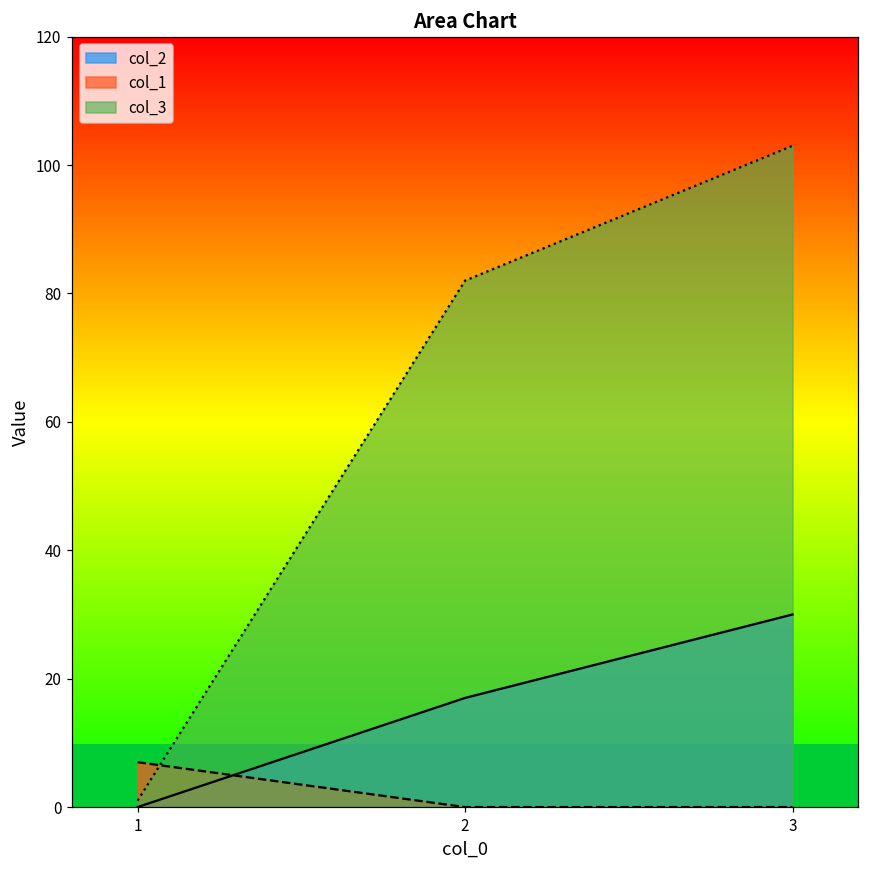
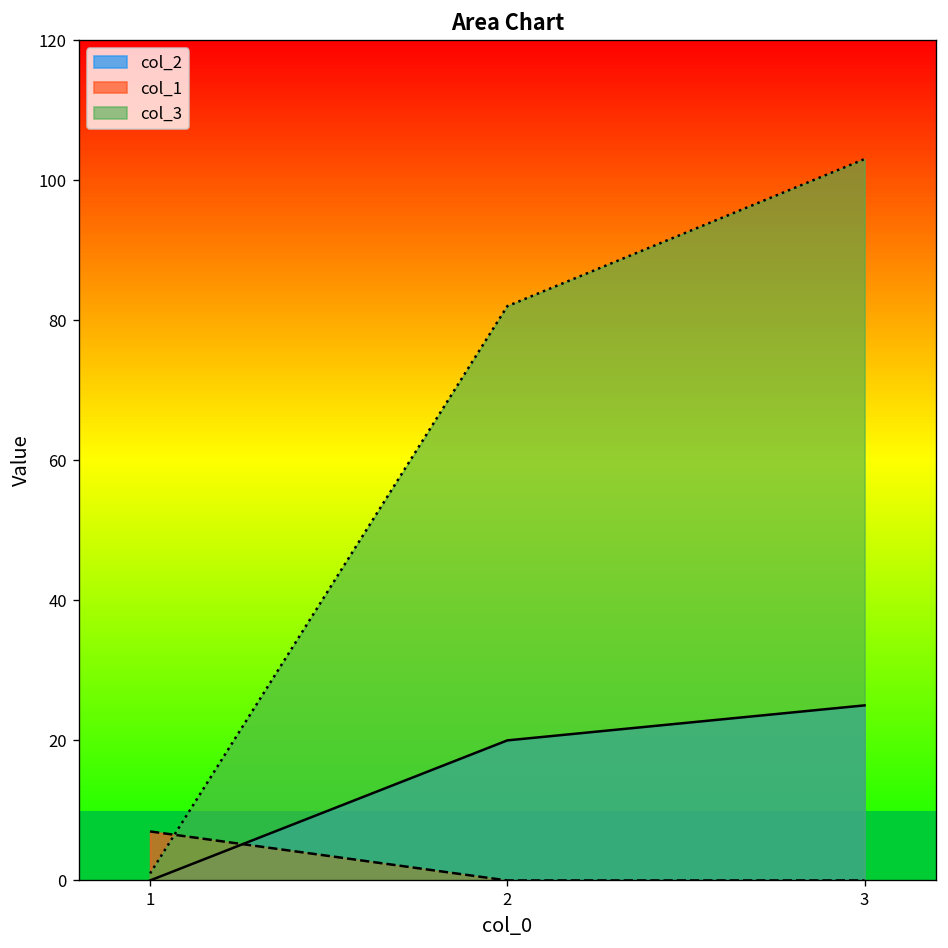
col_2, 2: 17 -> 20
col_2, 3: 30 -> 25
